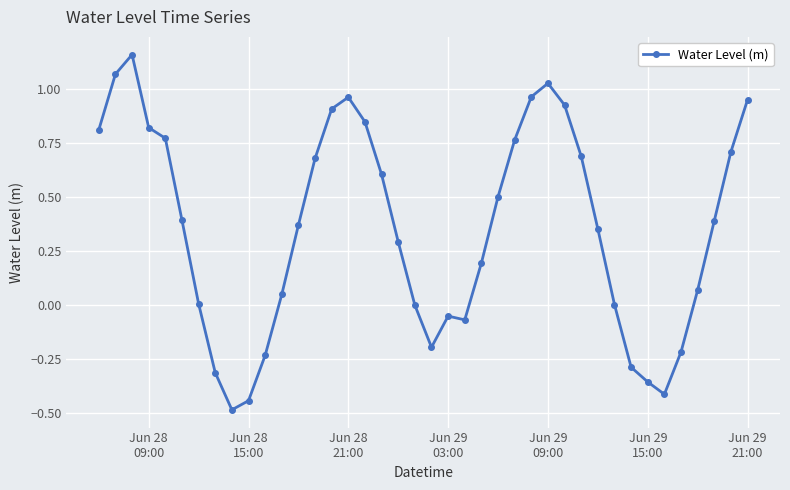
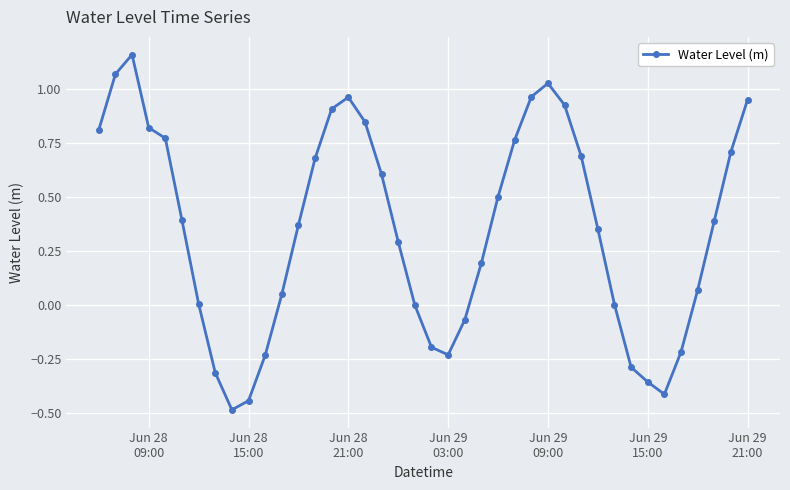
Jun 29 03:00: -0.05 -> -0.23
